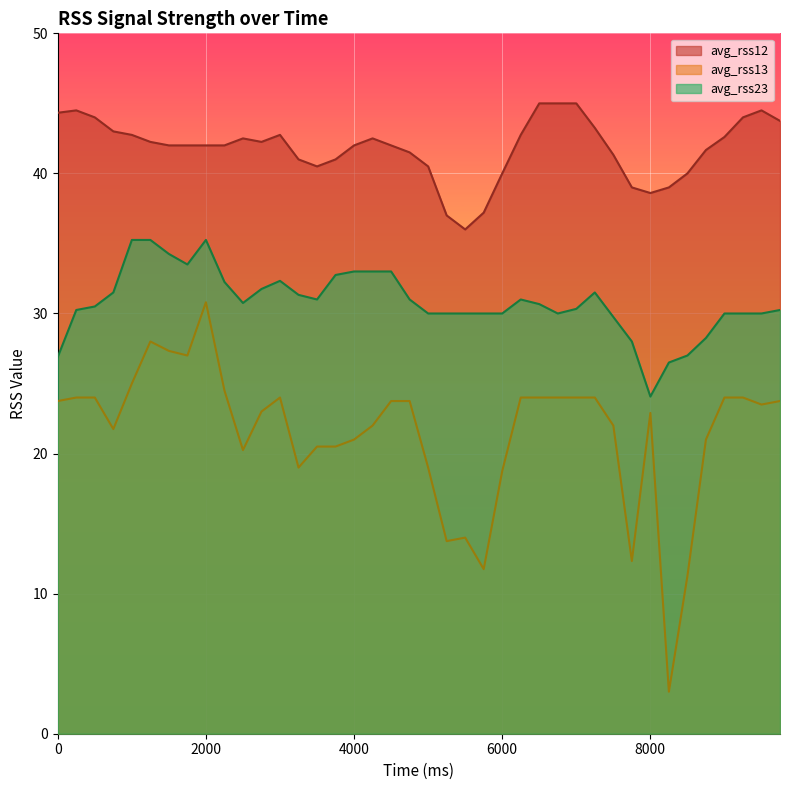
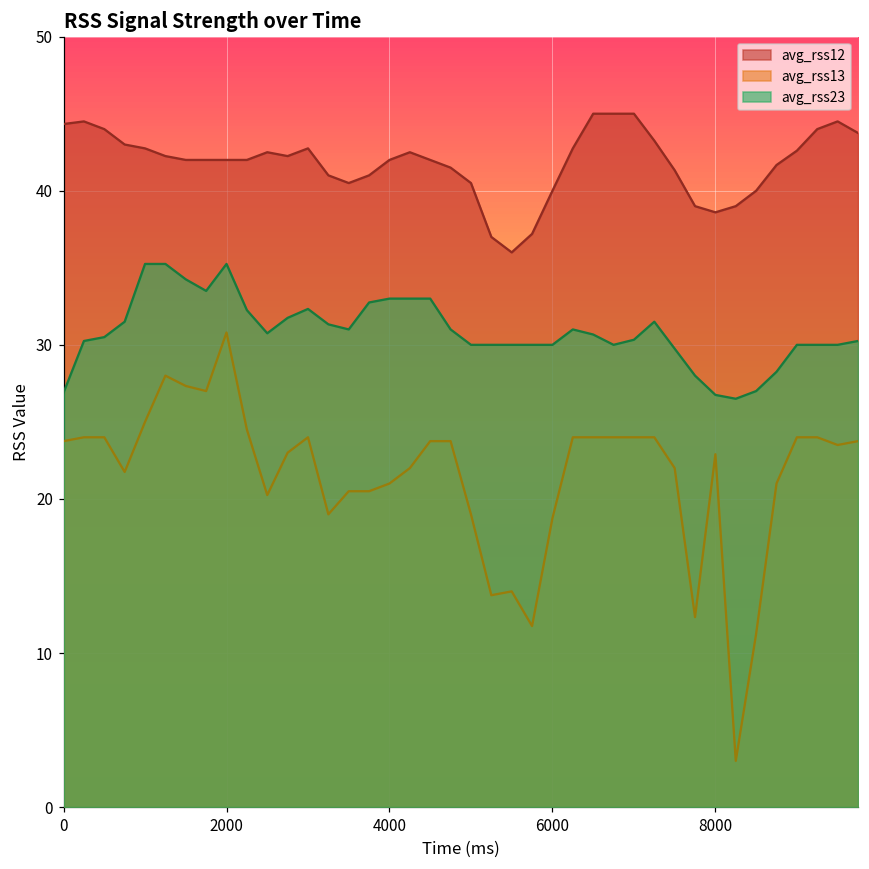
avg_rss23, 8000: 24.1 -> 26.8
